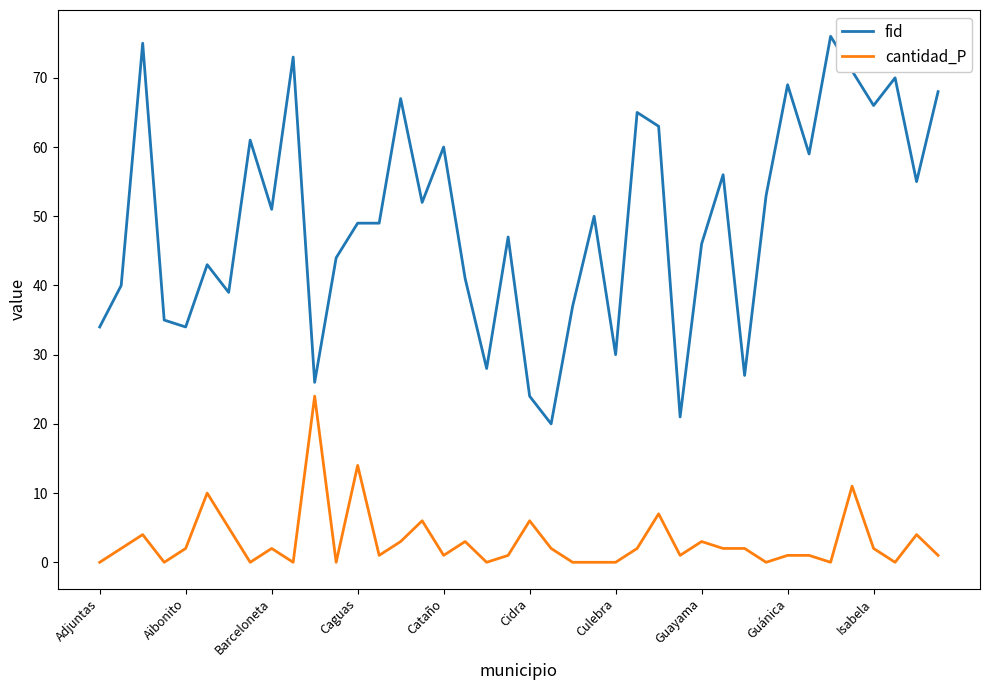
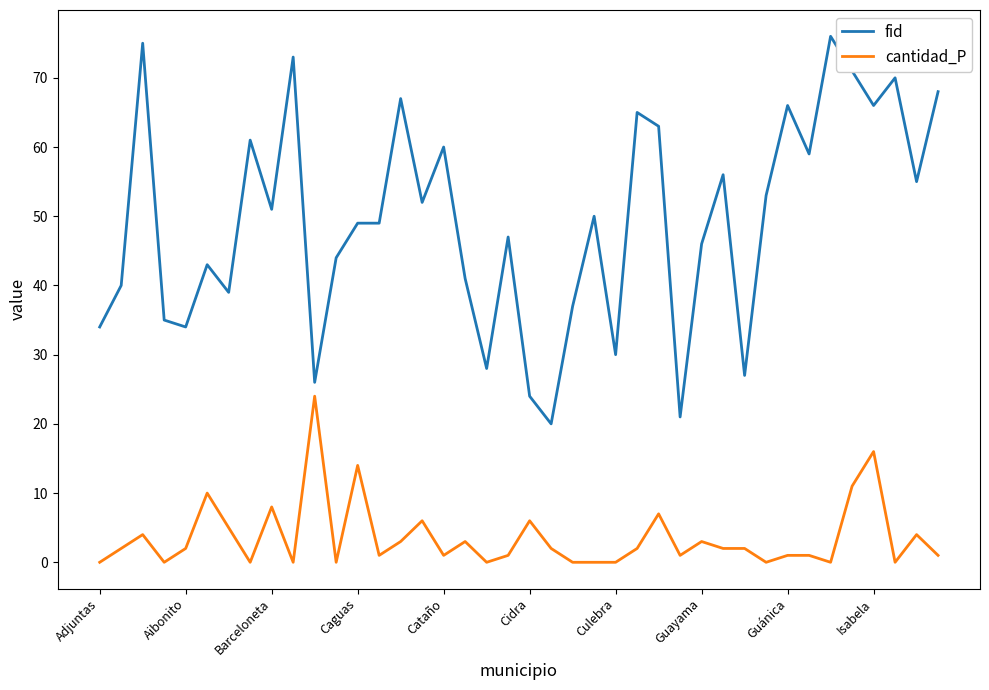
cantidad_P, Barceloneta: 2 -> 8
fid, Guánica: 69 -> 66
cantidad_P, Isabela: 2 -> 16
